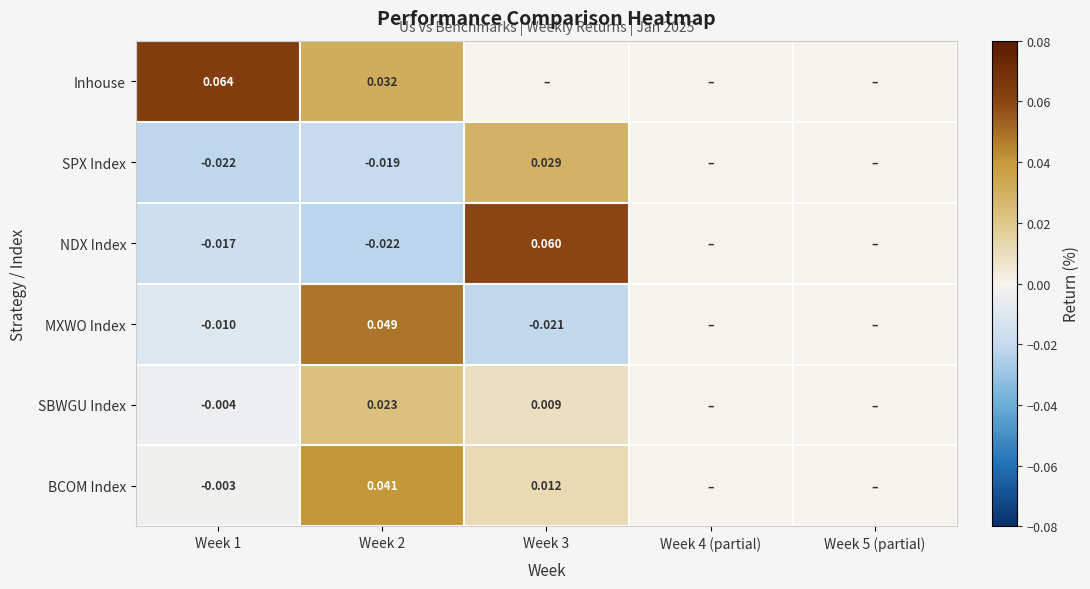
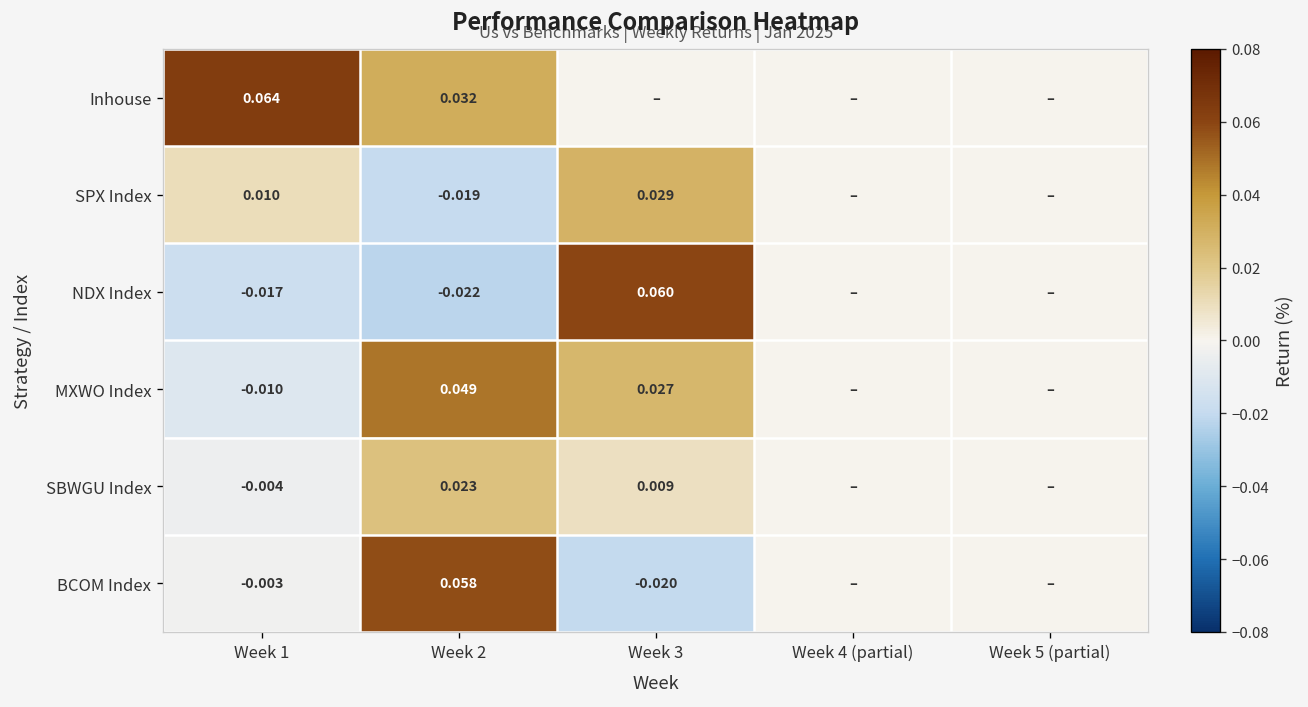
SPX Index, Week 1: -0.022 -> 0.010
MXWO Index, Week 3: -0.021 -> 0.027
BCOM Index, Week 2: 0.041 -> 0.058
BCOM Index, Week 3: 0.012 -> -0.020
